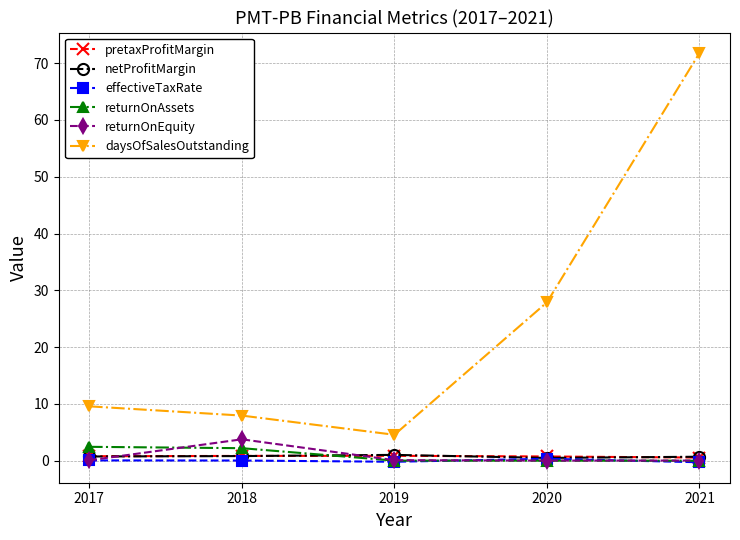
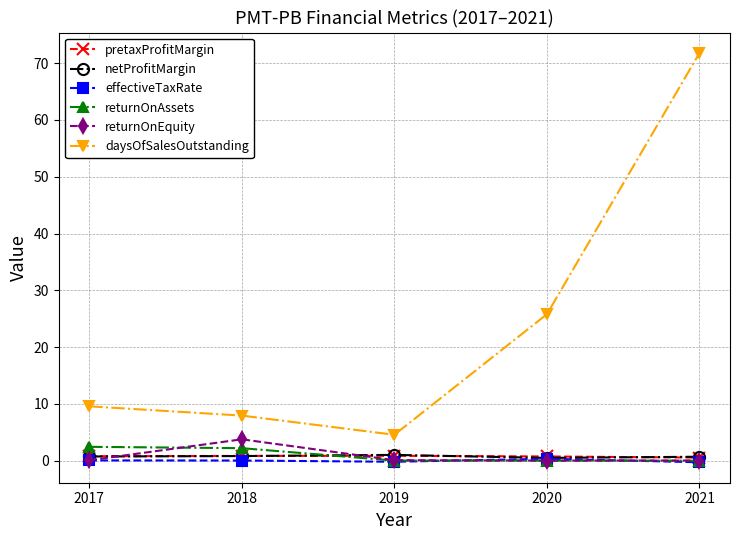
daysOfSalesOutstanding, 2020: 28 -> 26
